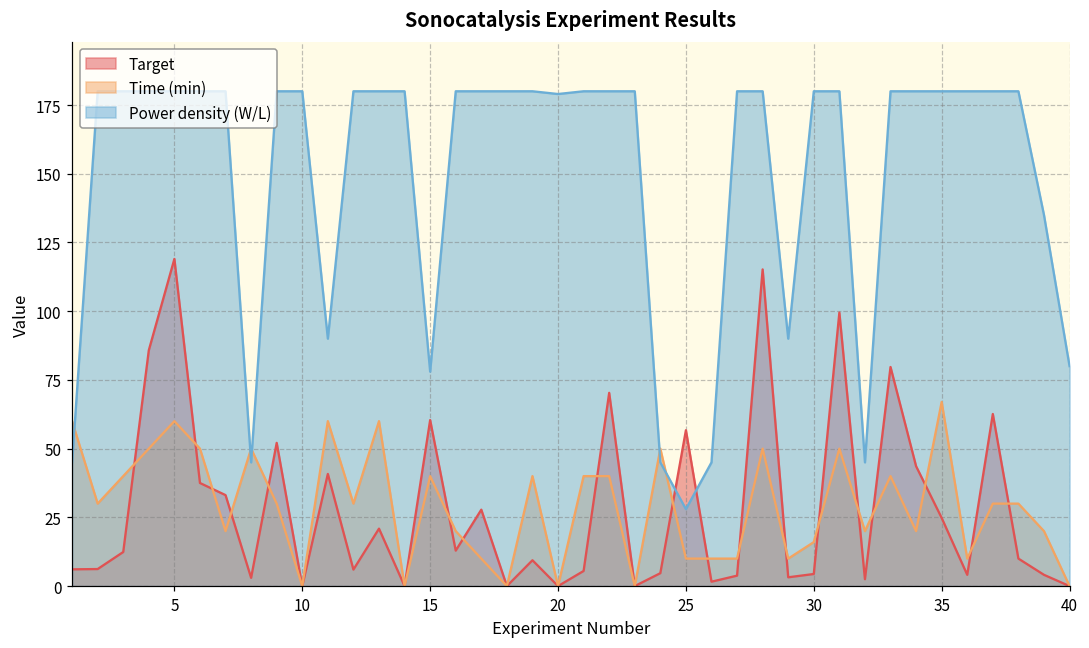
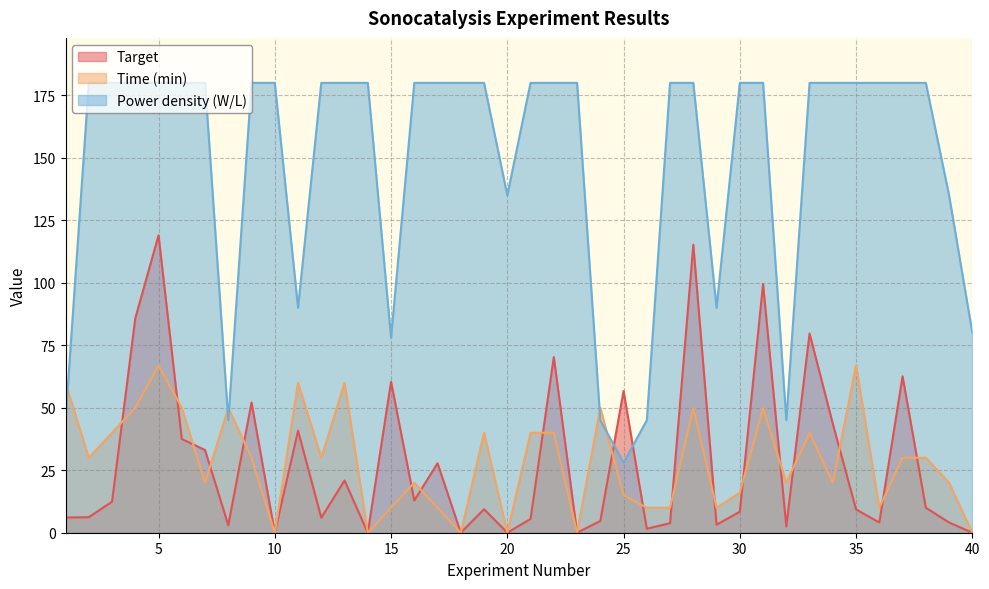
Time (min), 5: 60 -> 67
Time (min), 15: 40 -> 10
Power density (W/L), 20: 179 -> 135
Time (min), 25: 10 -> 15
Target, 30: 4 -> 8
Target, 35: 25 -> 9
